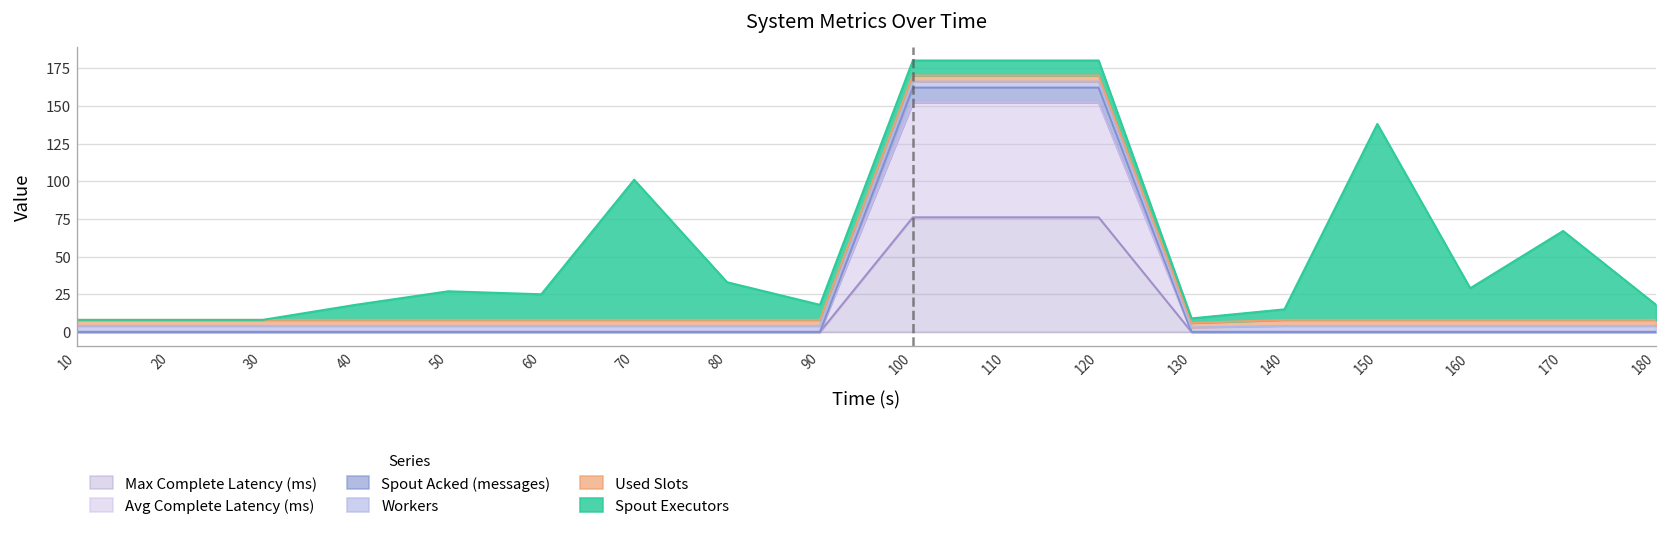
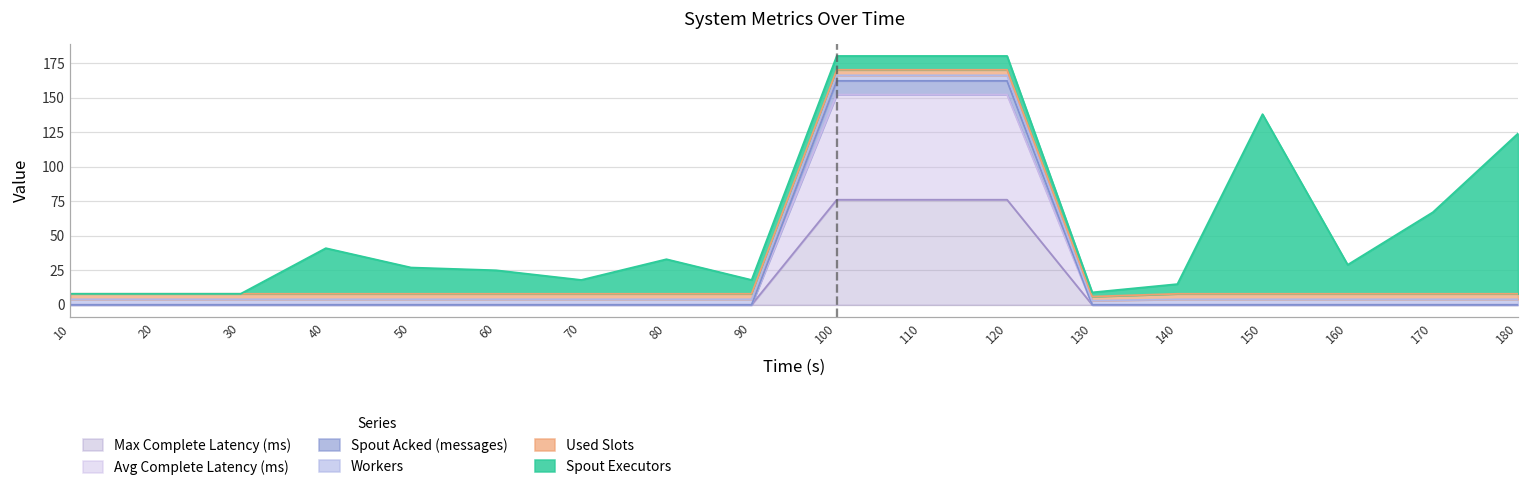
Spout Executors, 40: 10 -> 33
Spout Executors, 70: 93 -> 10
Spout Executors, 180: 10 -> 116
